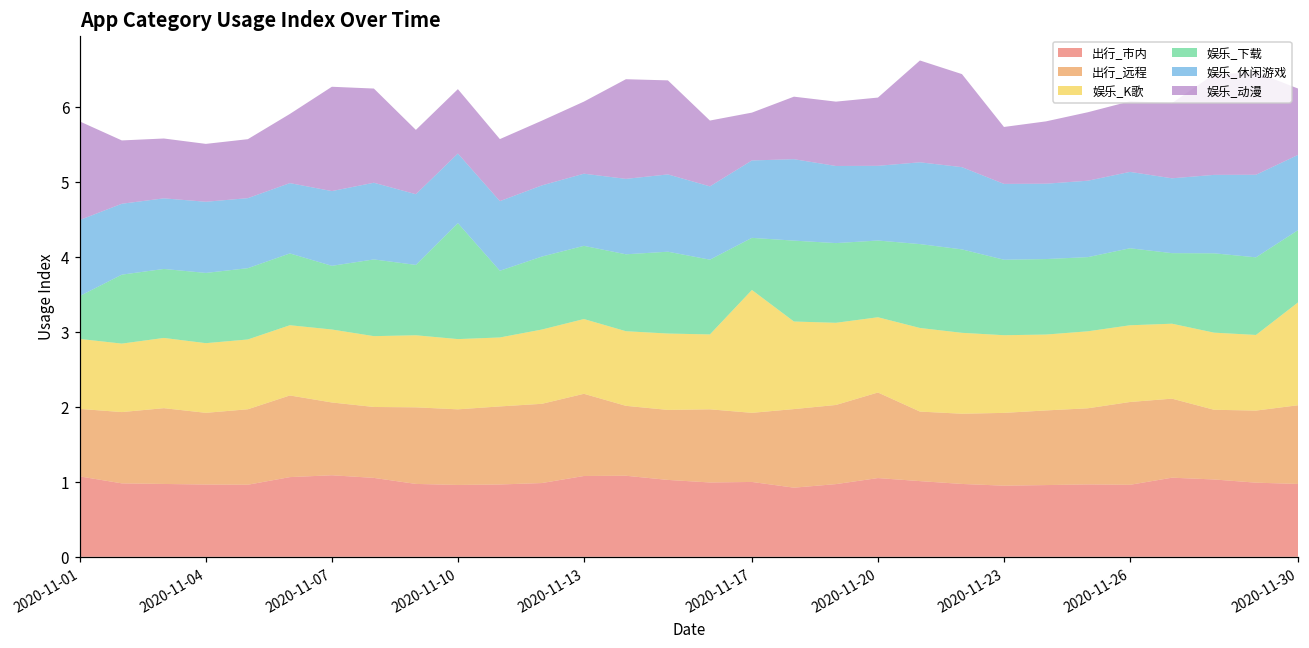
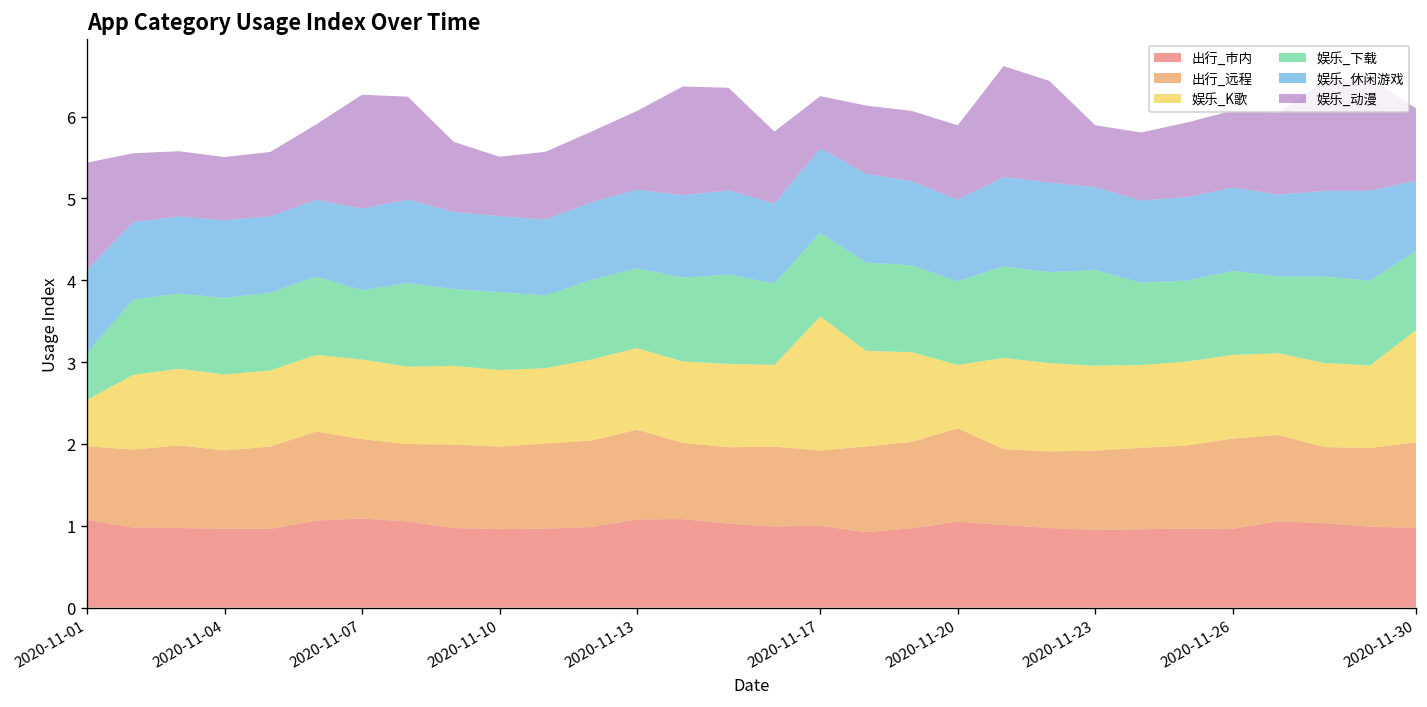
娱乐_K歌, 2020-11-01: 0.9 -> 0.6
娱乐_下载, 2020-11-10: 1.5 -> 1.0
娱乐_动漫, 2020-11-10: 0.9 -> 0.7
娱乐_下载, 2020-11-17: 0.7 -> 1.0
娱乐_K歌, 2020-11-20: 1.0 -> 0.8
娱乐_下载, 2020-11-23: 1.0 -> 1.2
娱乐_休闲游戏, 2020-11-30: 1.0 -> 0.9
